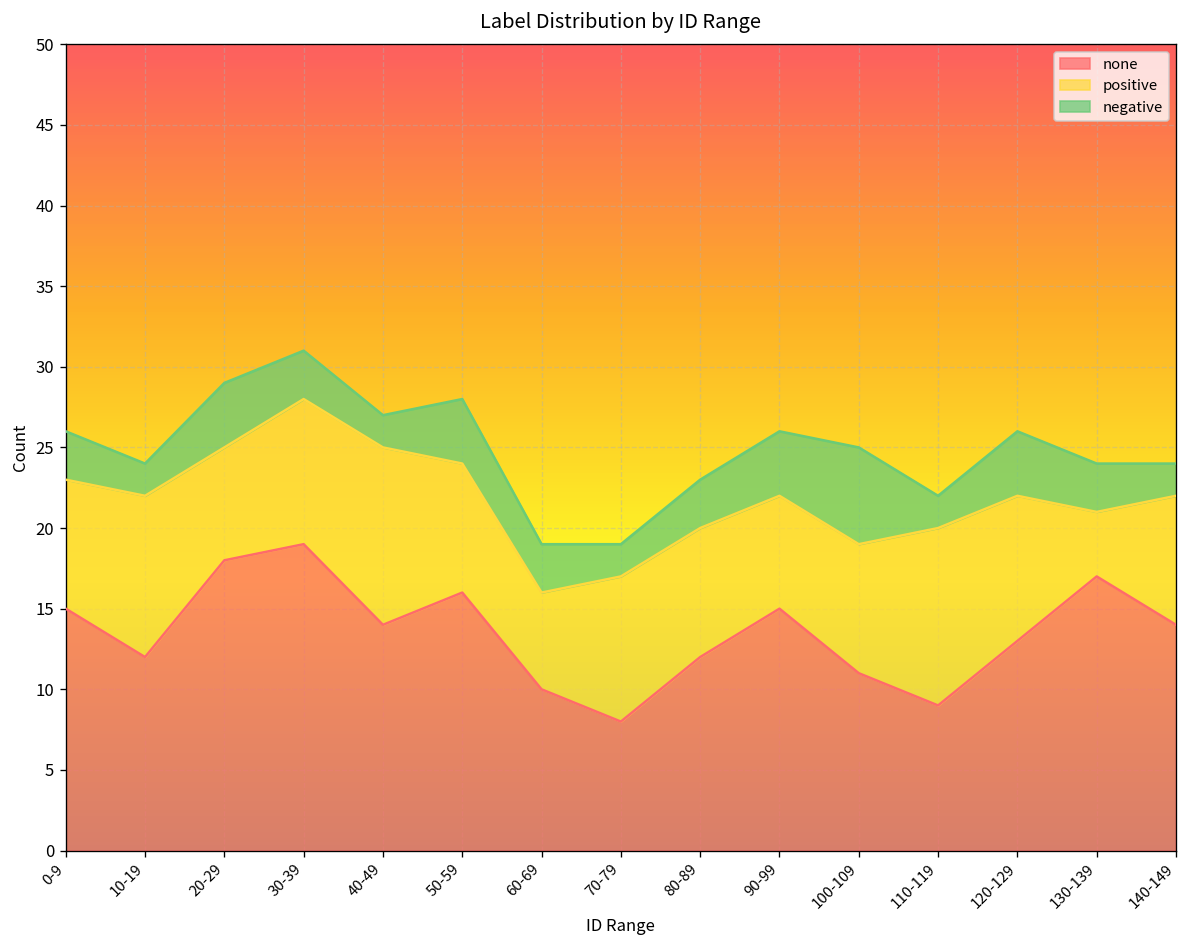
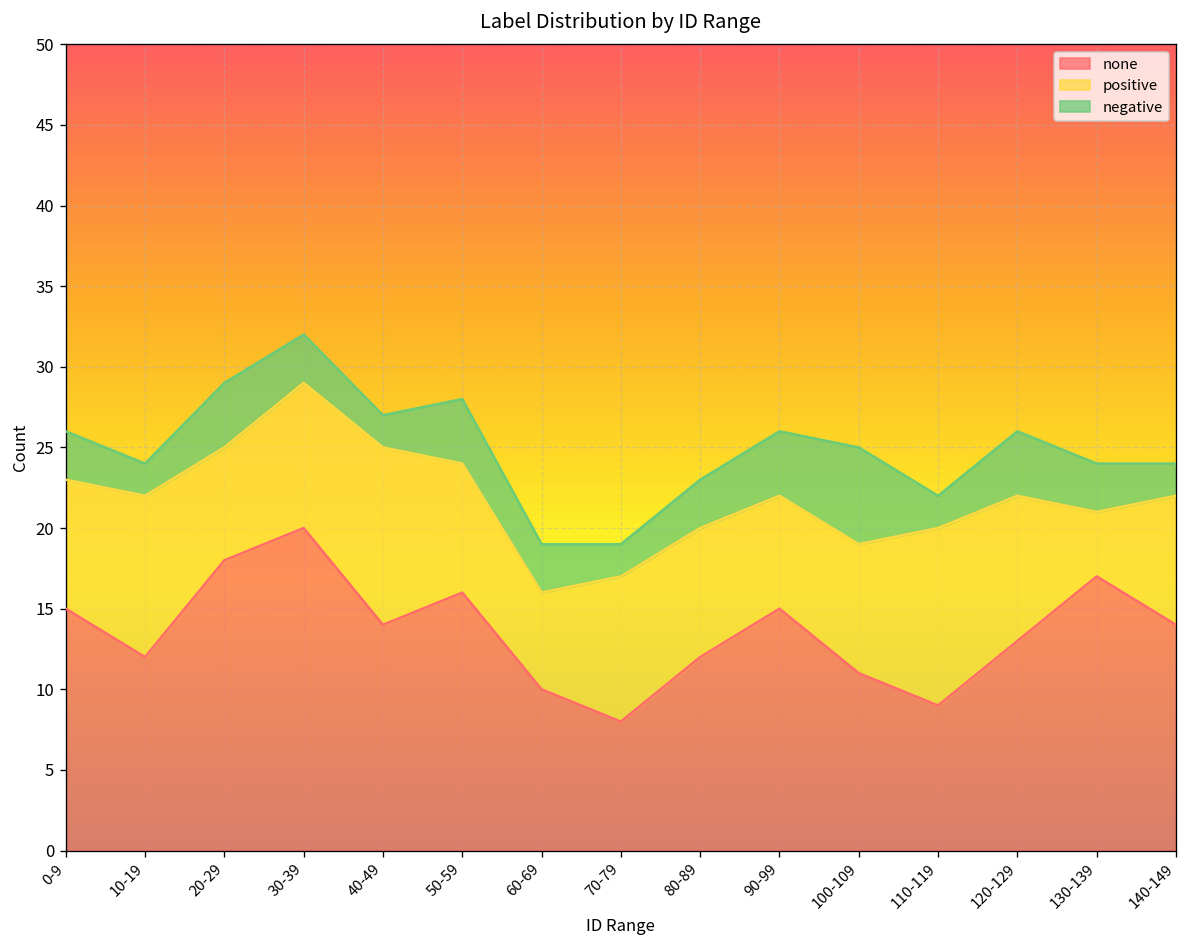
none, 30-39: 19 -> 20
